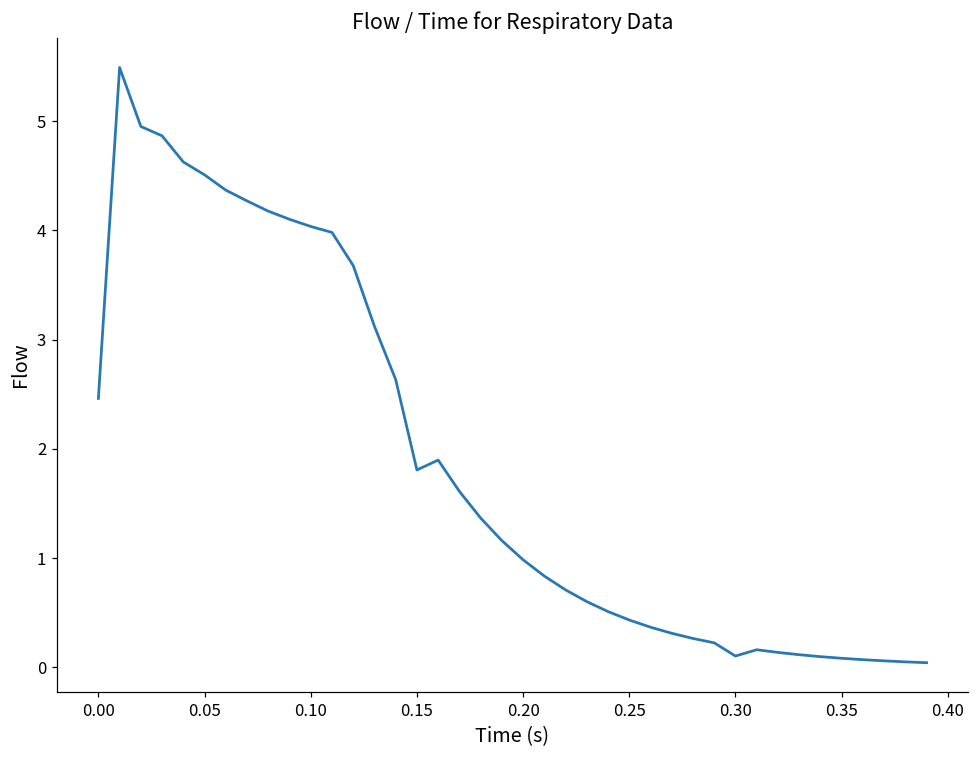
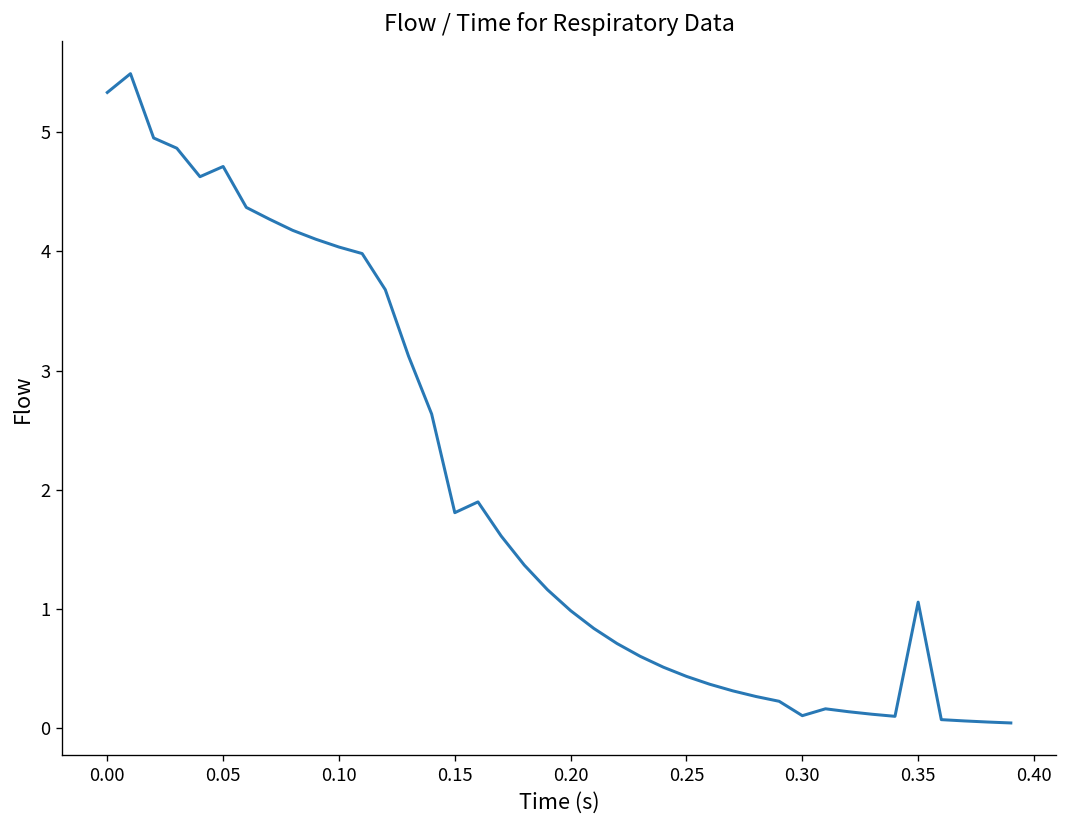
0.00: 2.5 -> 5.3
0.05: 4.5 -> 4.7
0.35: 0.1 -> 1.1
